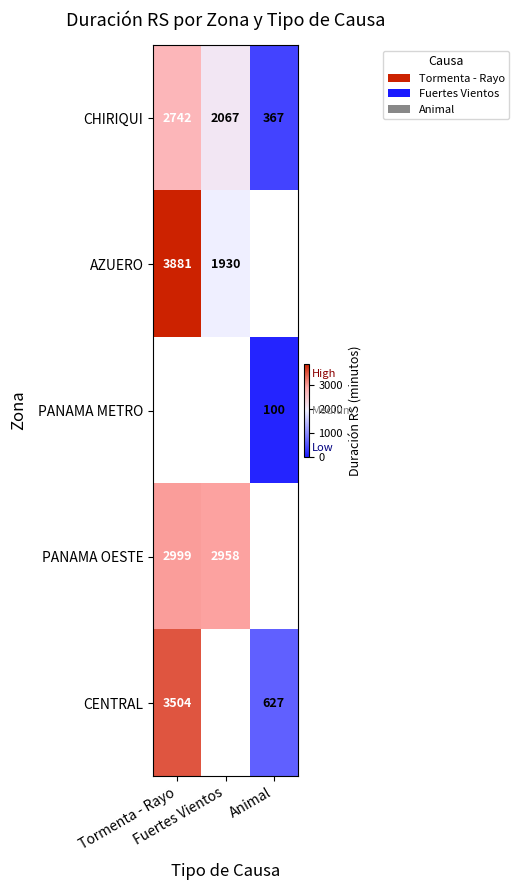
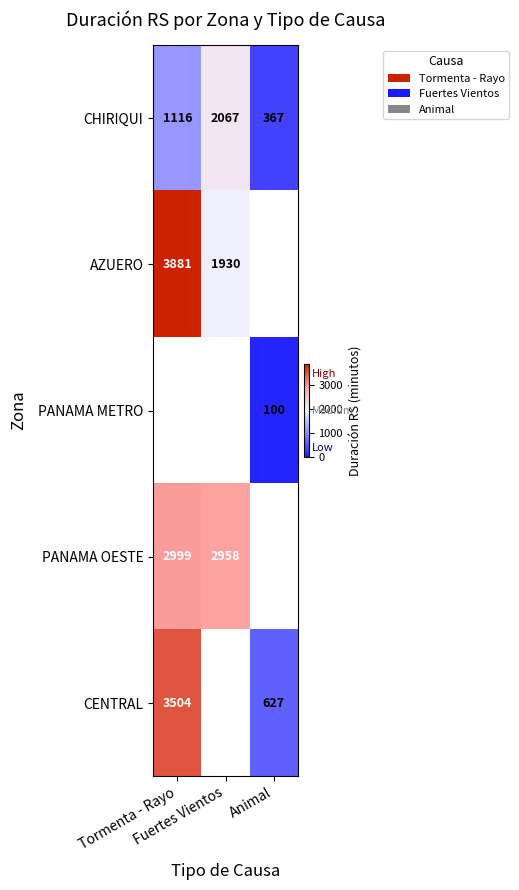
CHIRIQUI, Tormenta - Rayo: 2742 -> 1116
